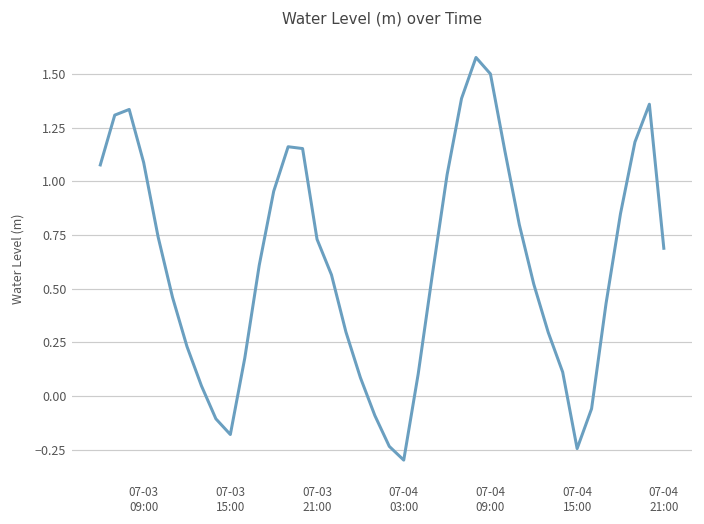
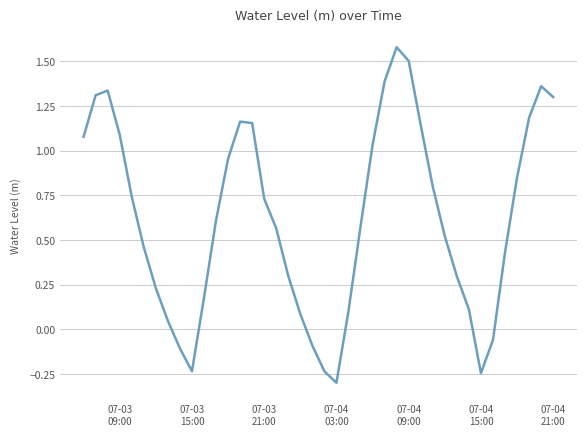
07-03 15:00: -0.18 -> -0.23
07-04 21:00: 0.69 -> 1.30
